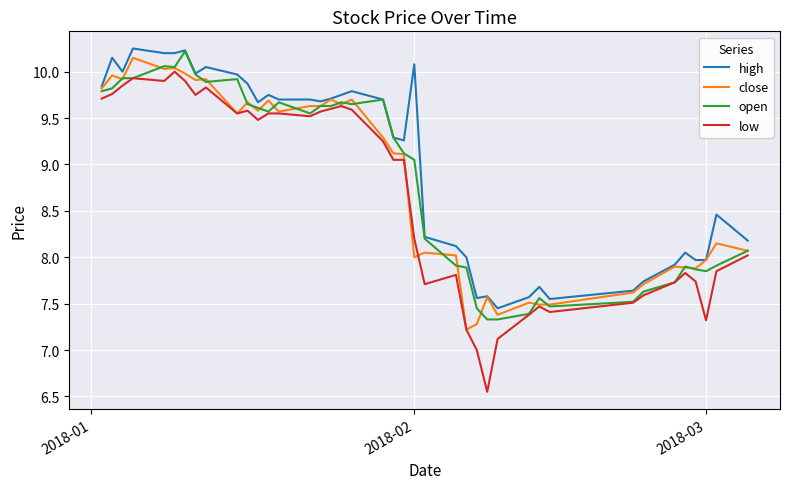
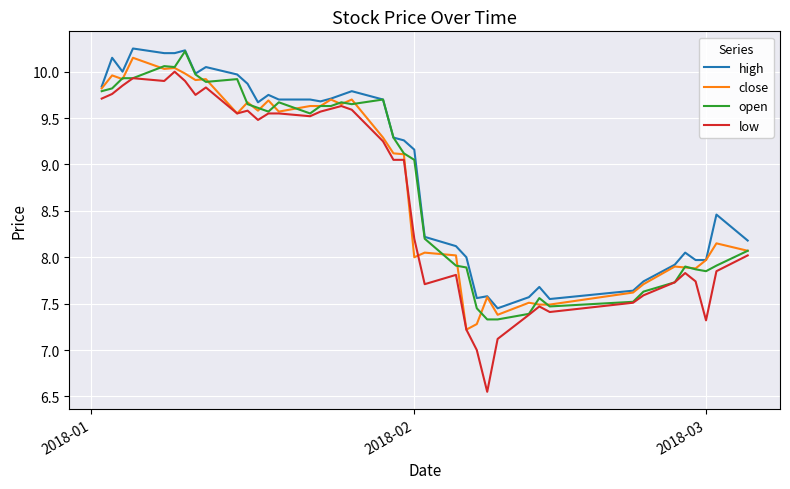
high, 2018-02: 10.1 -> 9.2
